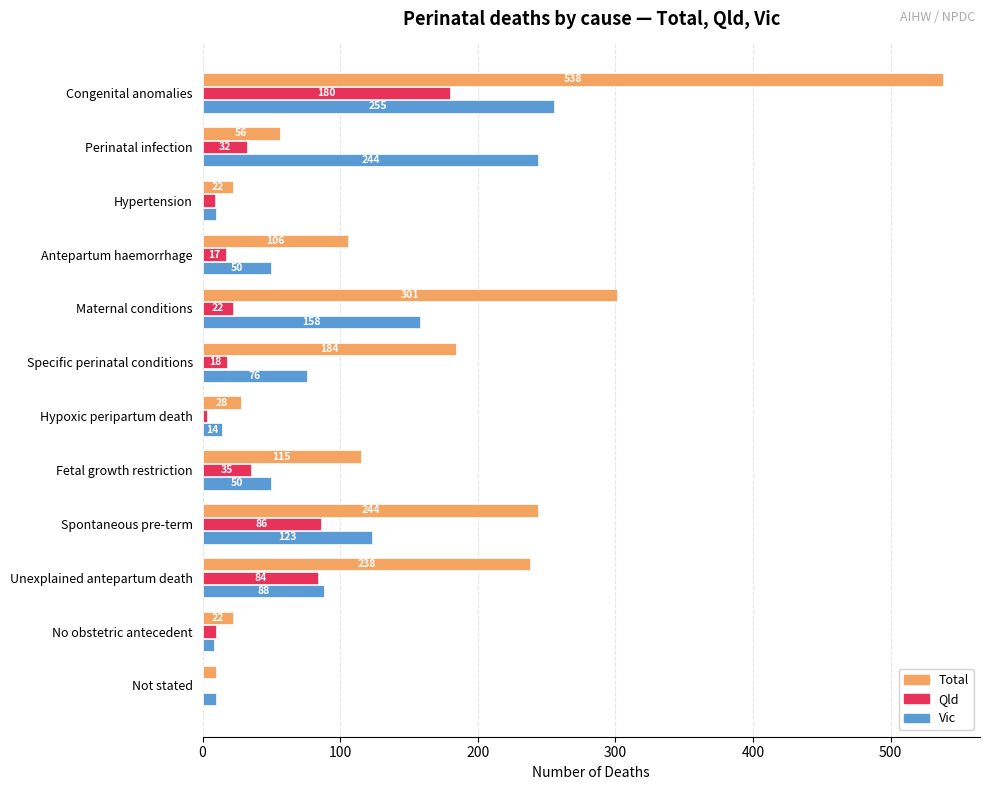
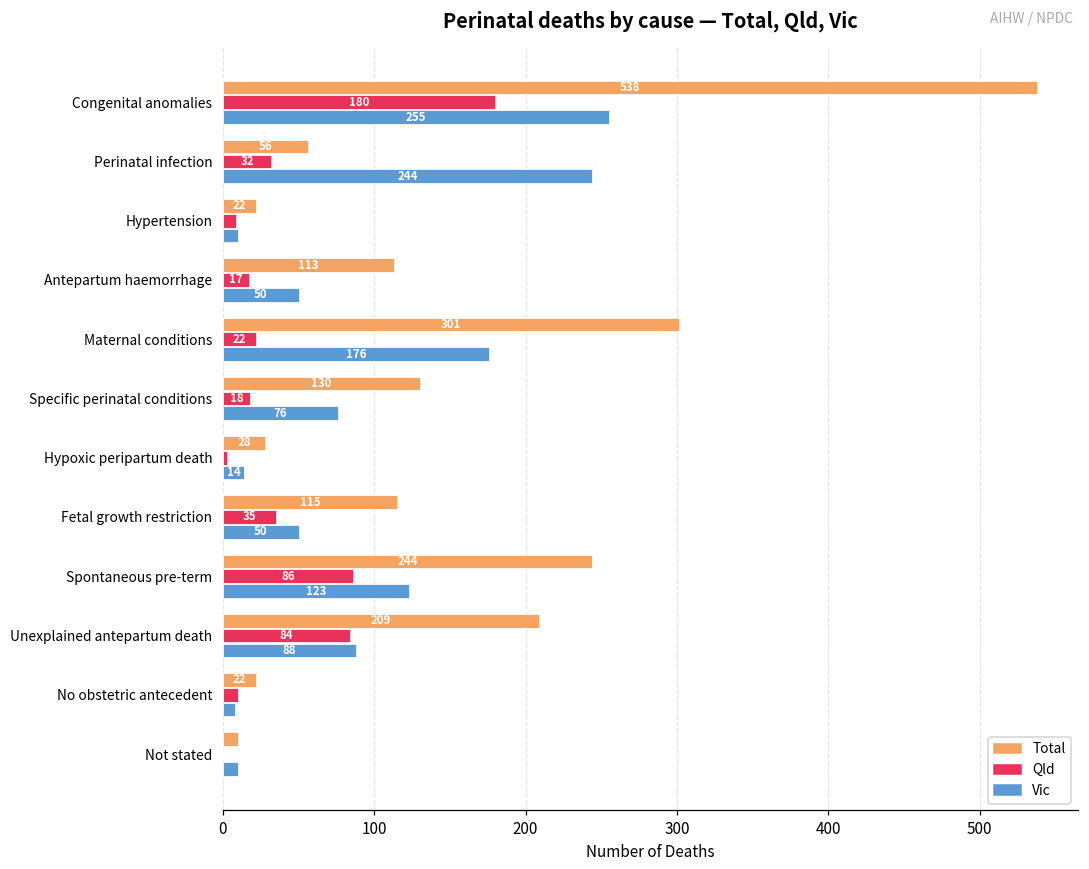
Total, Antepartum haemorrhage: 106 -> 113
Vic, Maternal conditions: 158 -> 176
Total, Specific perinatal conditions: 184 -> 130
Total, Unexplained antepartum death: 238 -> 209
